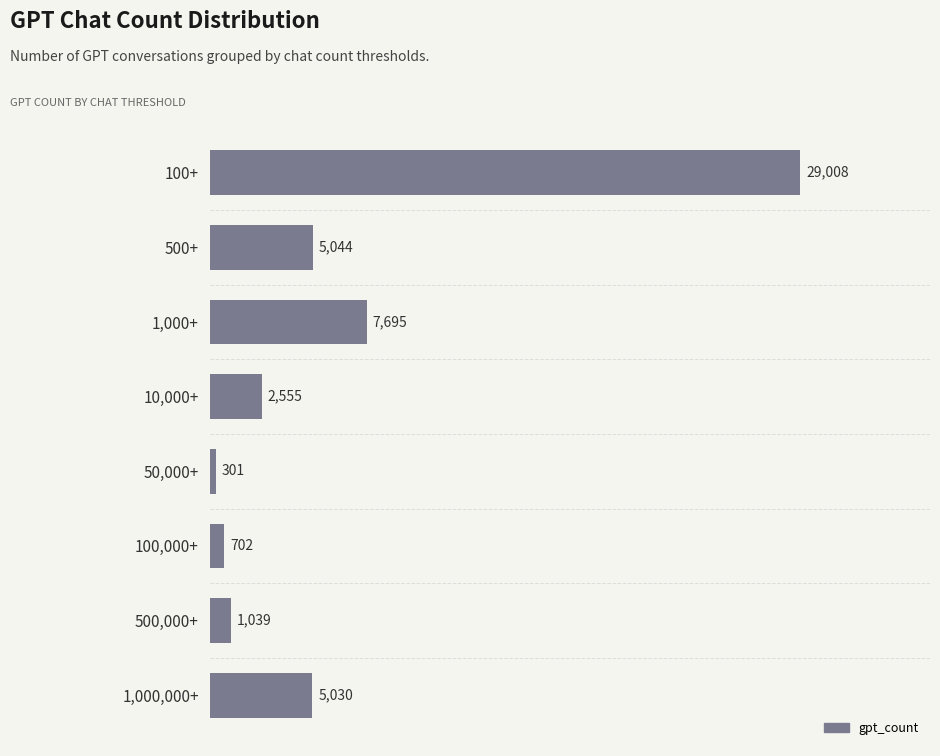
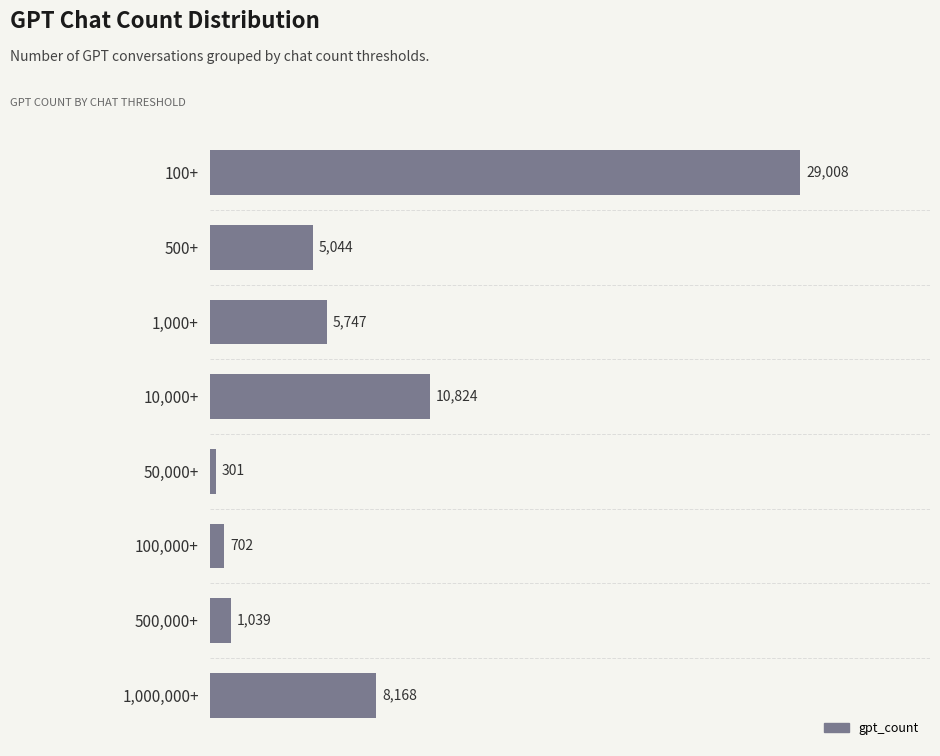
1,000+: 7,695 -> 5,747
10,000+: 2,555 -> 10,824
1,000,000+: 5,030 -> 8,168
